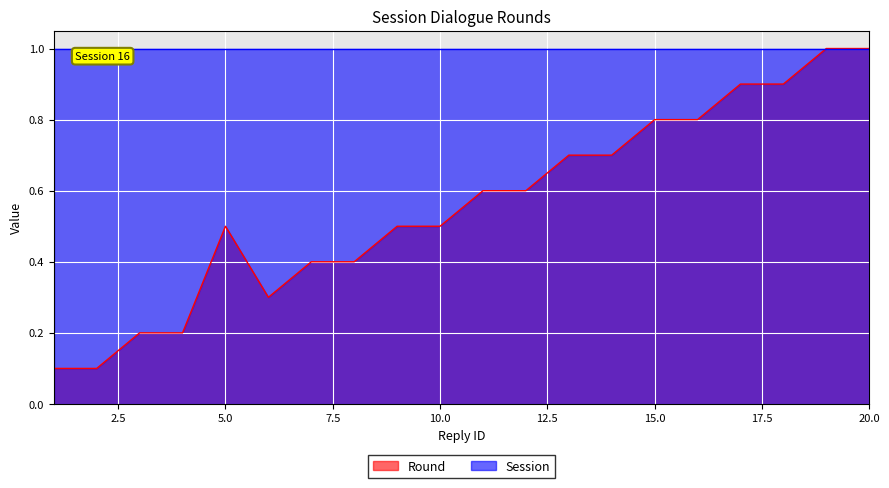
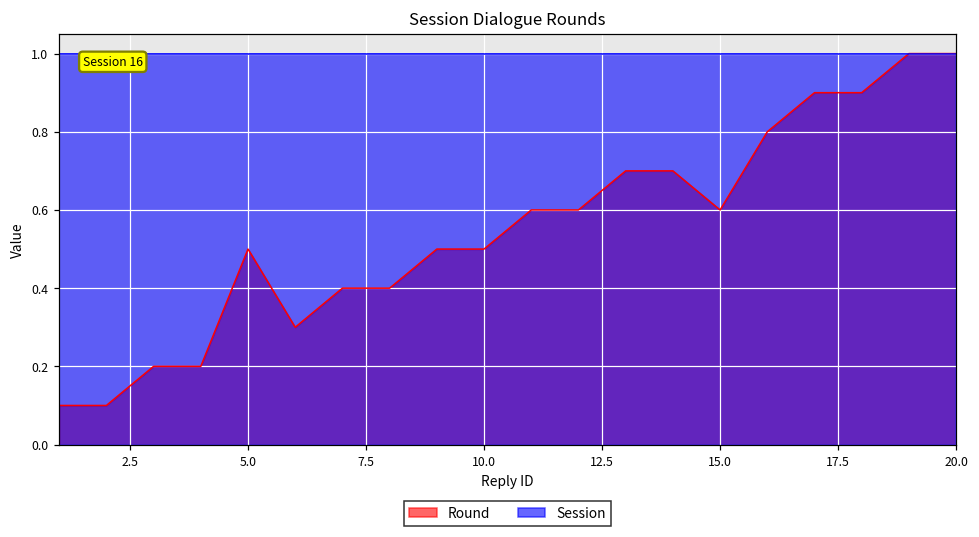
Round, 15.0: 0.80 -> 0.60
